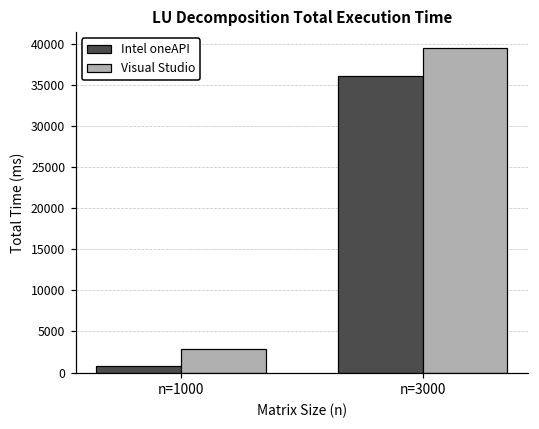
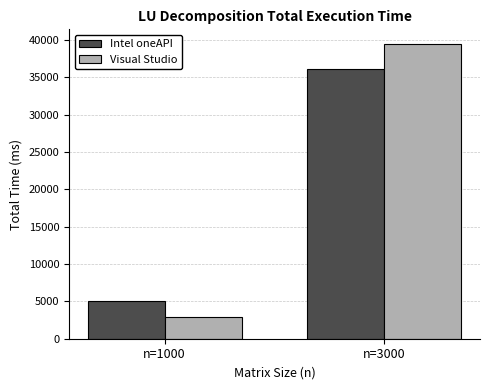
Intel oneAPI, n=1000: 1000 -> 5000
